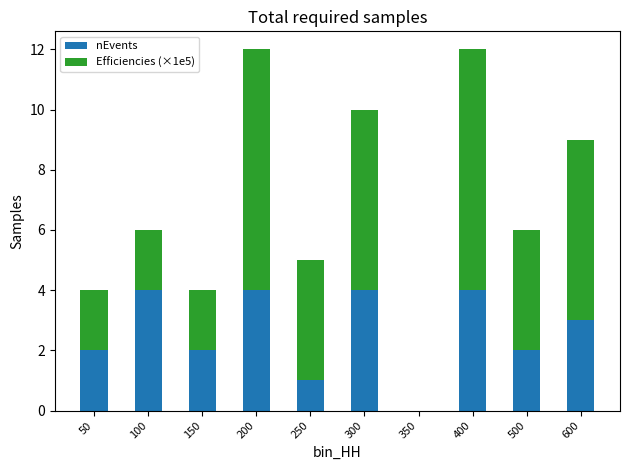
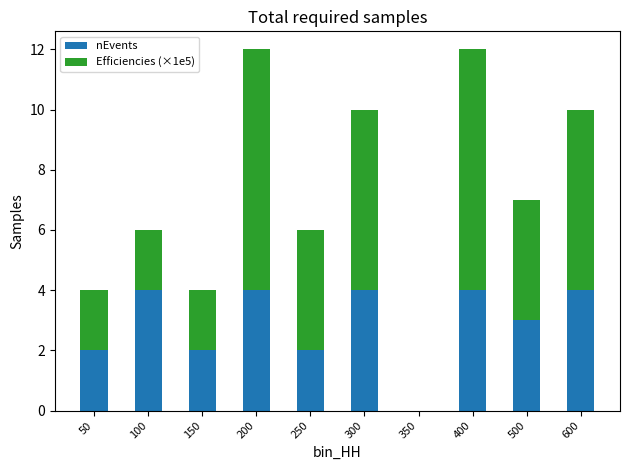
nEvents, 250: 1 -> 2
nEvents, 500: 2 -> 3
nEvents, 600: 3 -> 4
